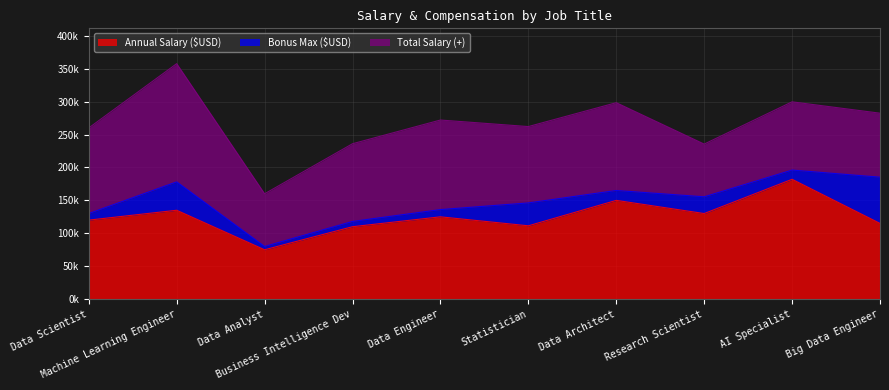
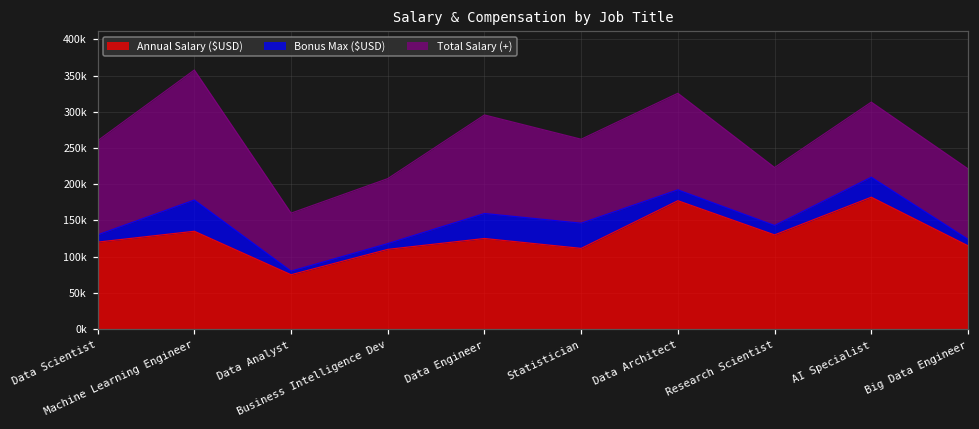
Total Salary (+), Business Intelligence Dev: 120000 -> 90000
Bonus Max ($USD), Data Engineer: 10000 -> 30000
Annual Salary ($USD), Data Architect: 150000 -> 180000
Bonus Max ($USD), Research Scientist: 30000 -> 10000
Bonus Max ($USD), AI Specialist: 10000 -> 30000
Bonus Max ($USD), Big Data Engineer: 70000 -> 10000
